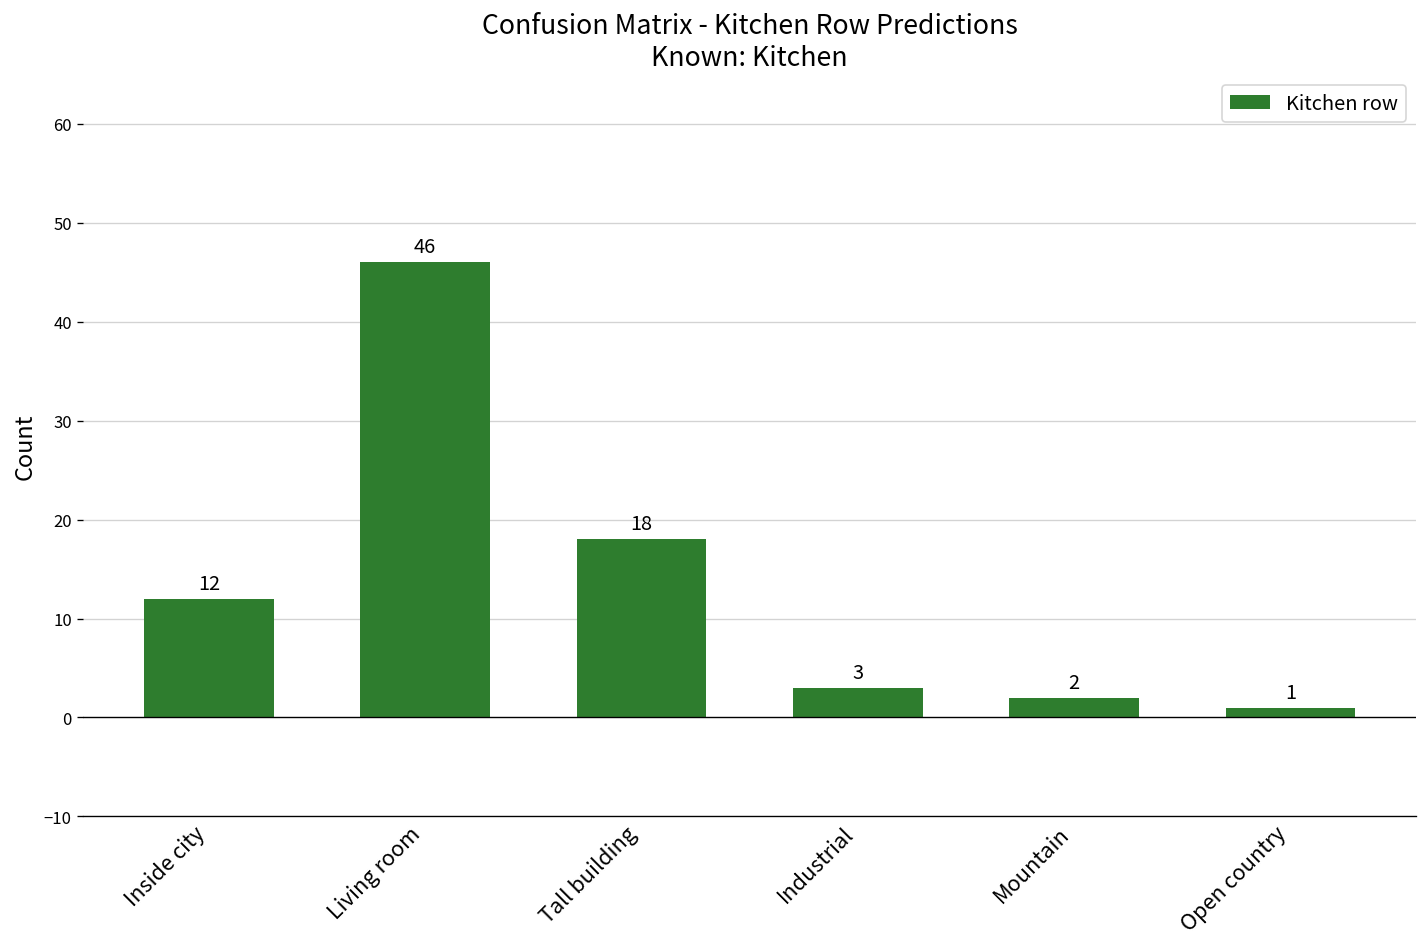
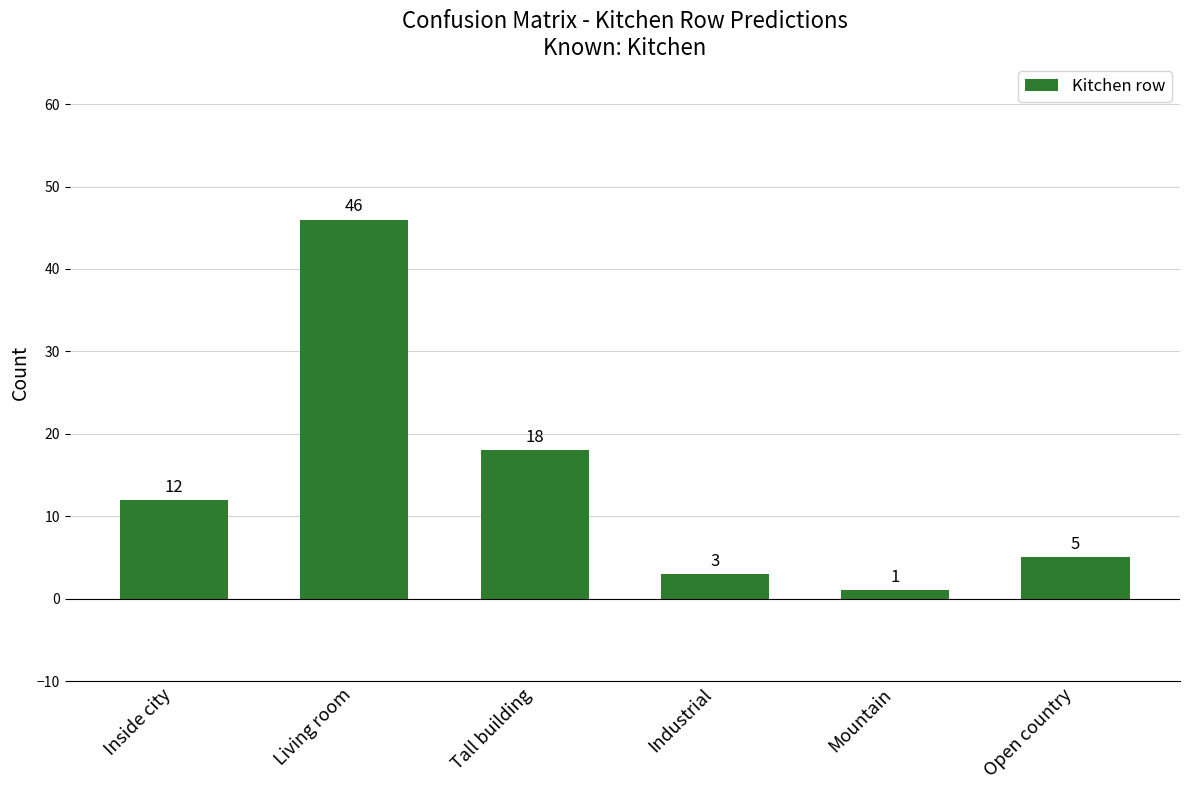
Mountain: 2 -> 1
Open country: 1 -> 5
